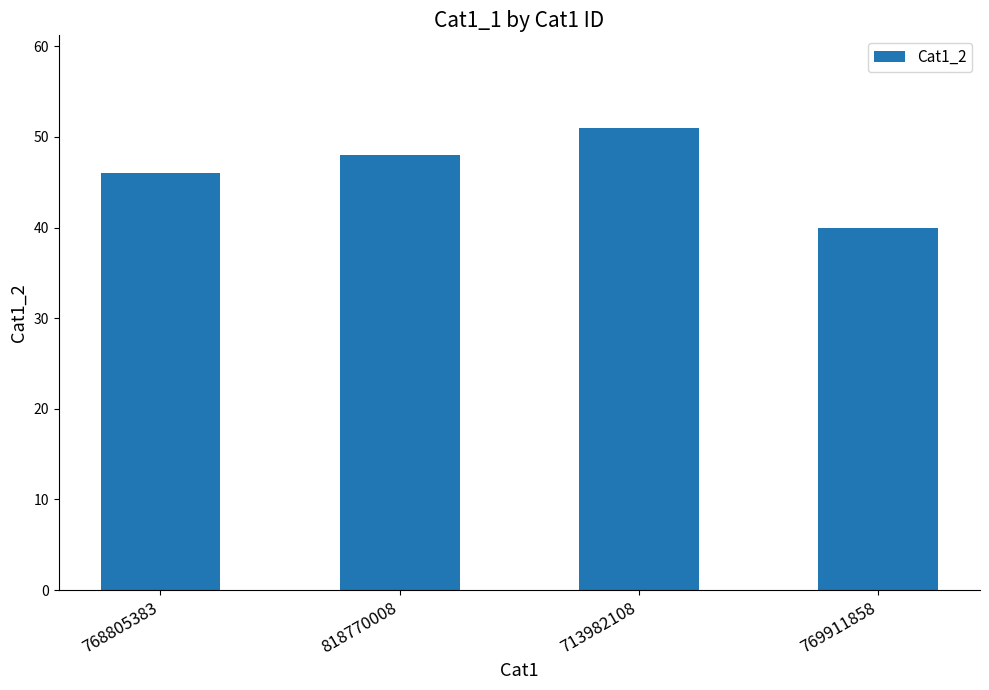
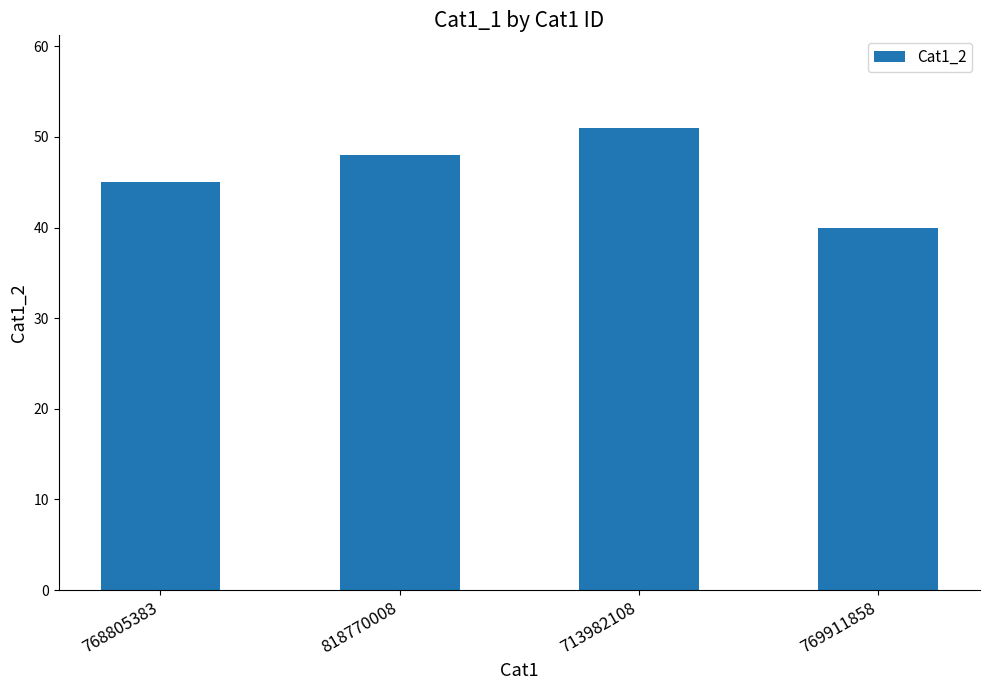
768805383: 46 -> 45
